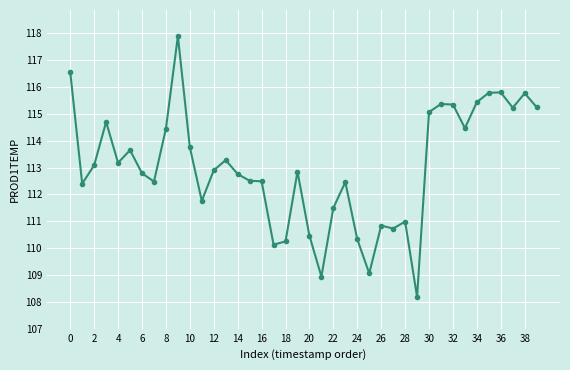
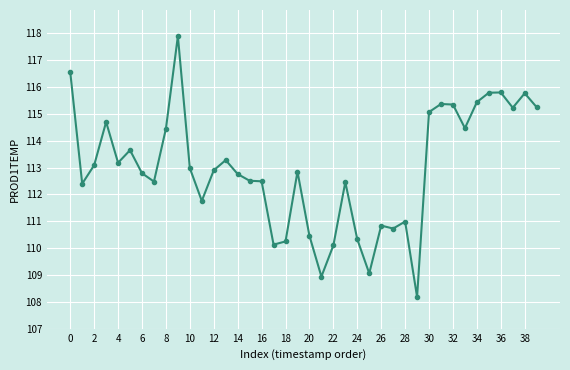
10: 113.8 -> 113.0
22: 111.5 -> 110.1
